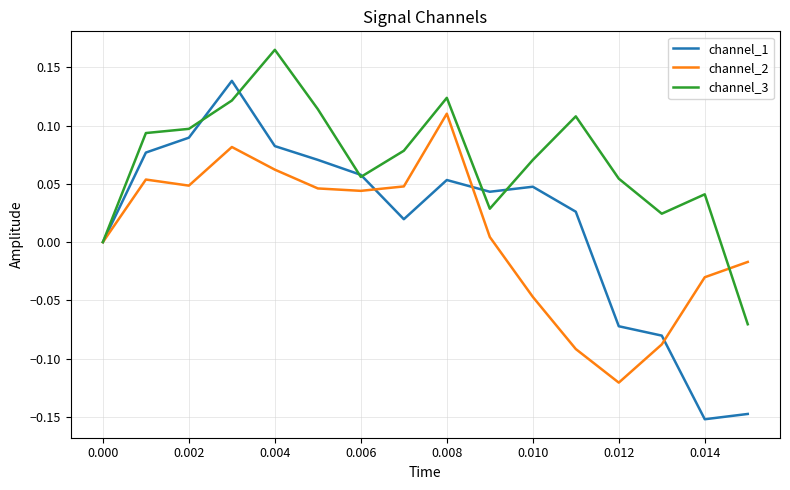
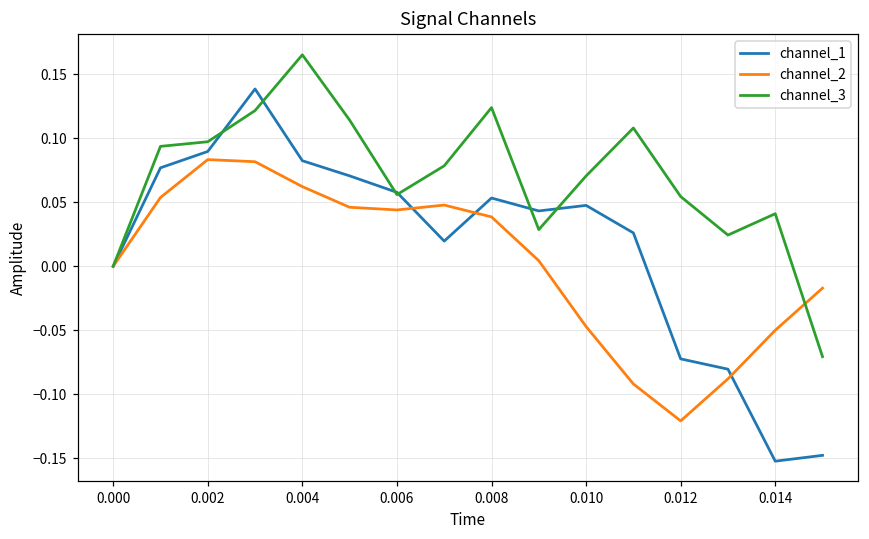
channel_2, 0.002: 0.048 -> 0.083
channel_2, 0.008: 0.110 -> 0.039
channel_2, 0.014: -0.030 -> -0.050
